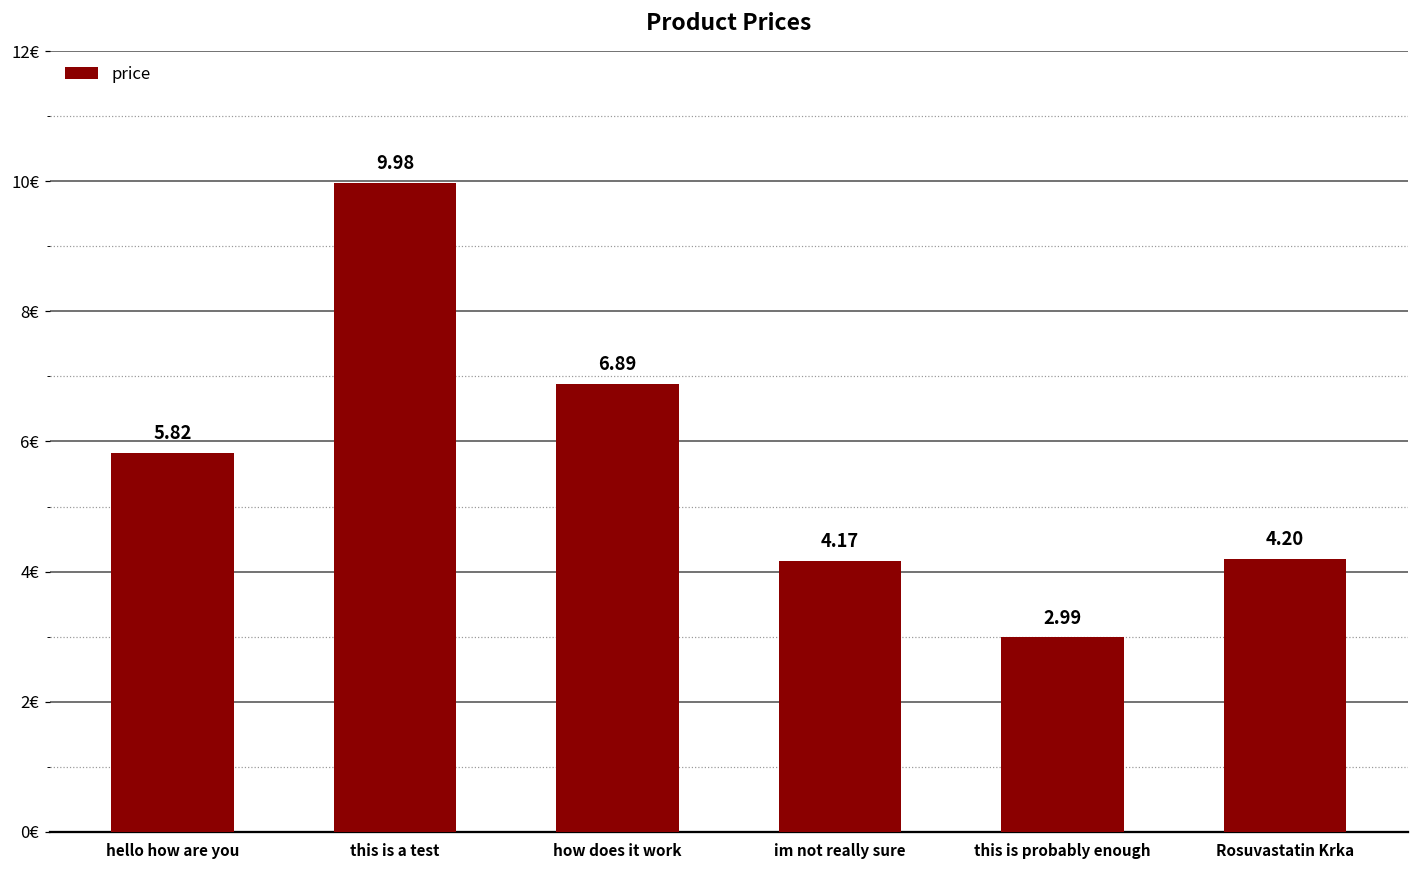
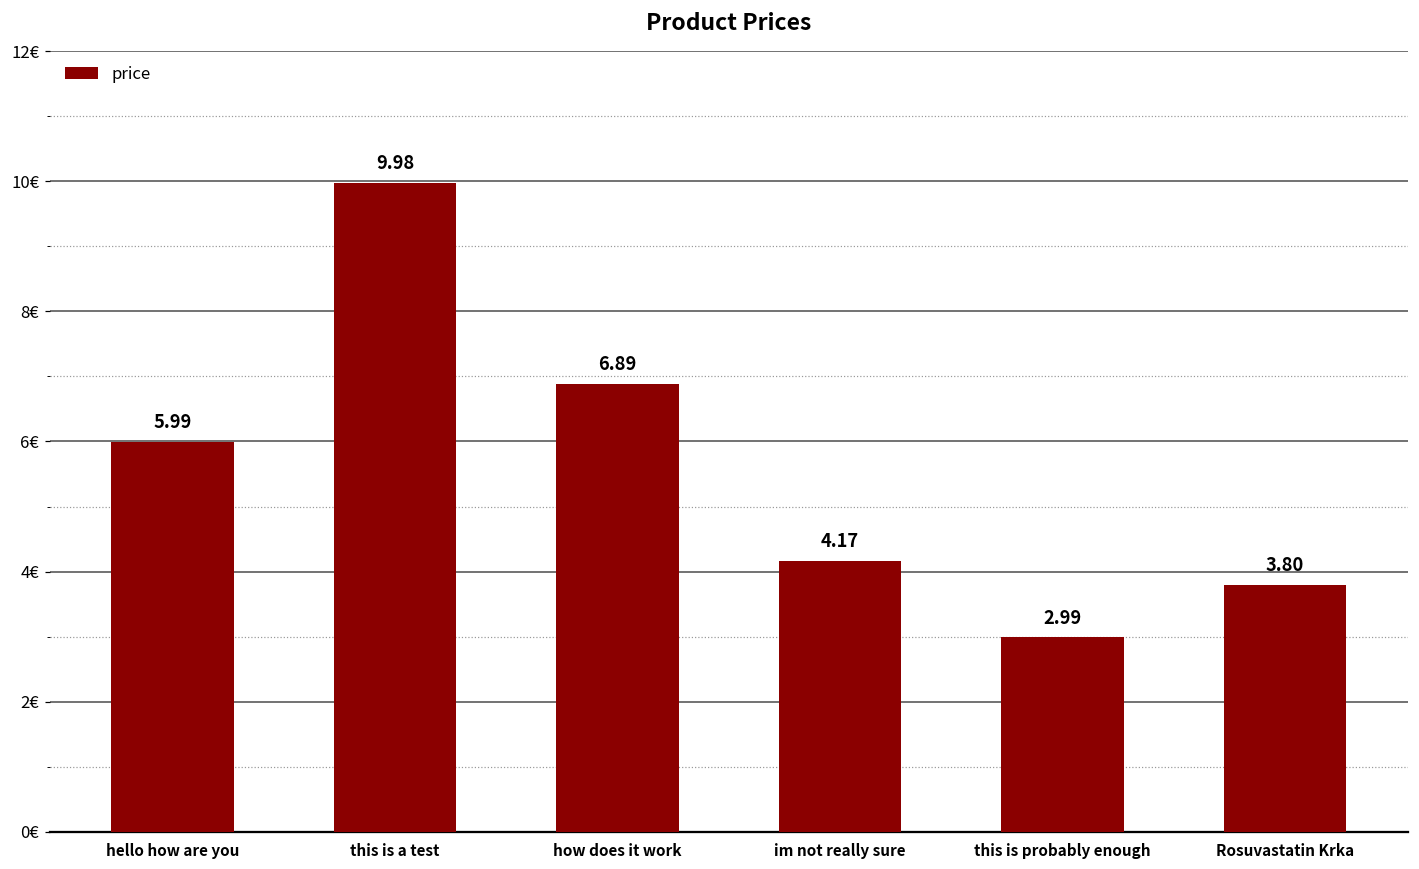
hello how are you: 5.82 -> 5.99
Rosuvastatin Krka: 4.20 -> 3.80
